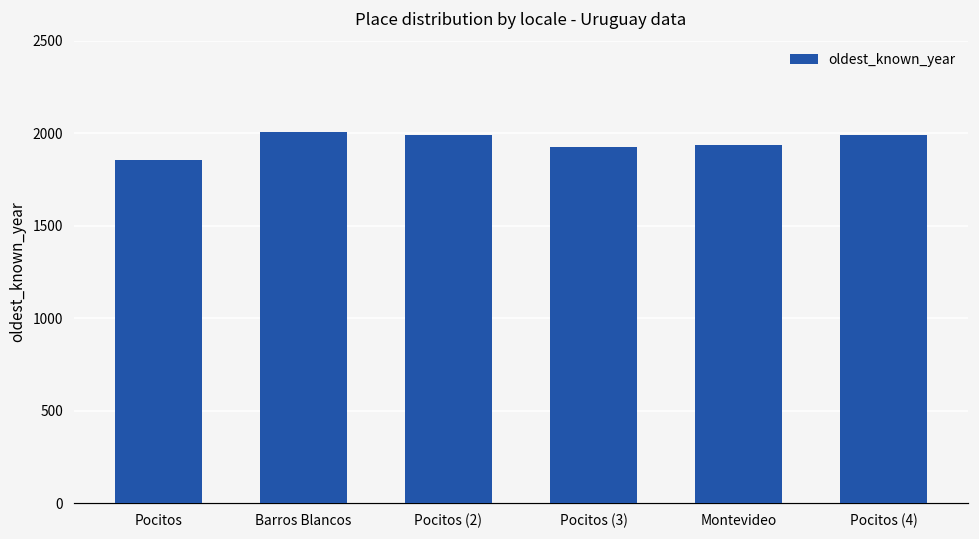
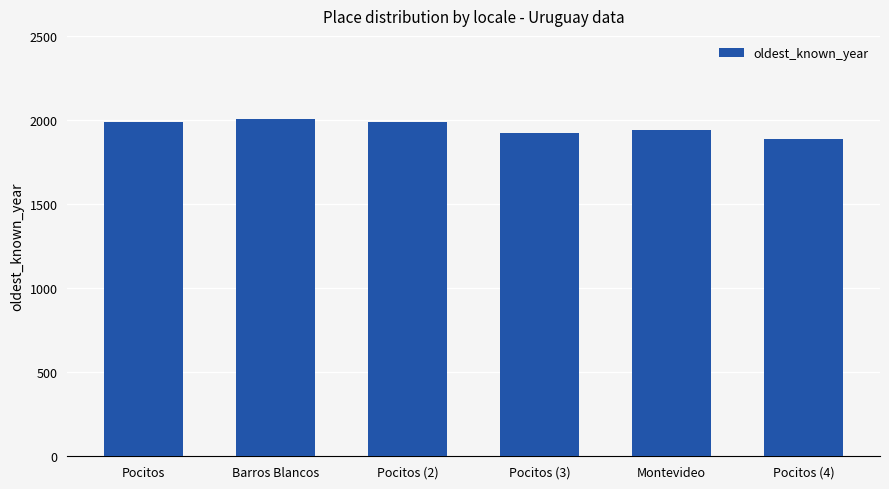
Pocitos: 1860 -> 1990
Pocitos (4): 1990 -> 1890
